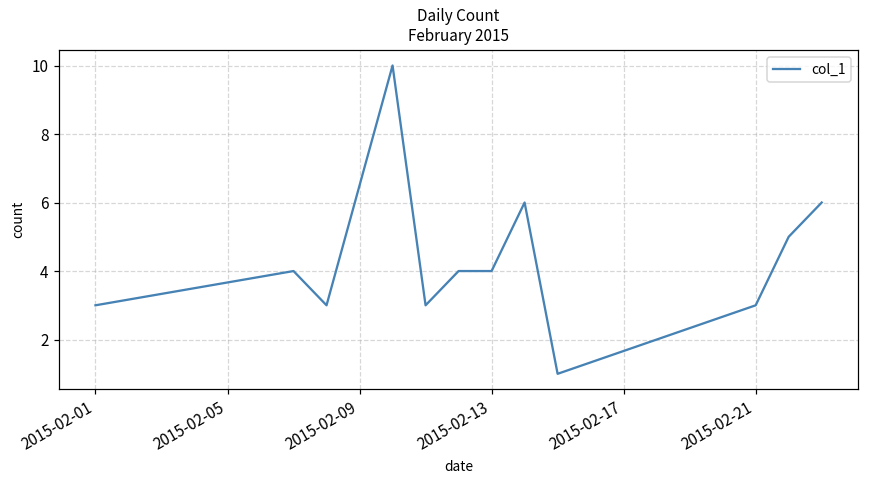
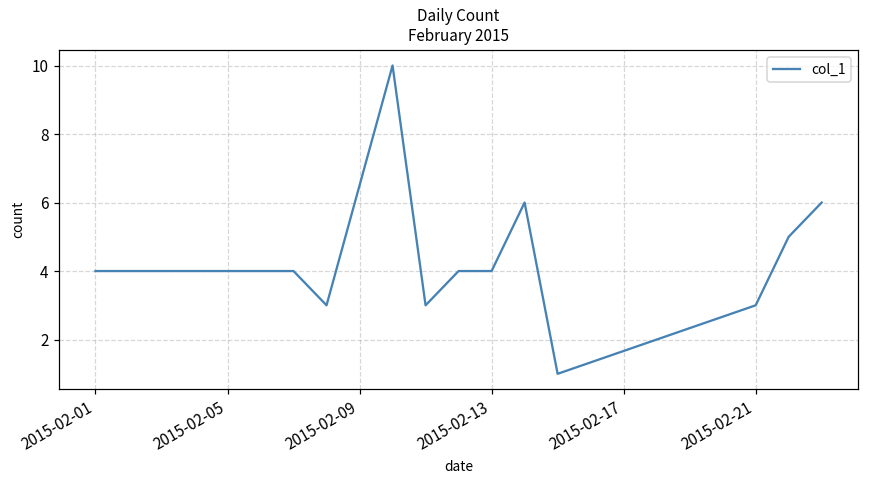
2015-02-01: 3 -> 4
